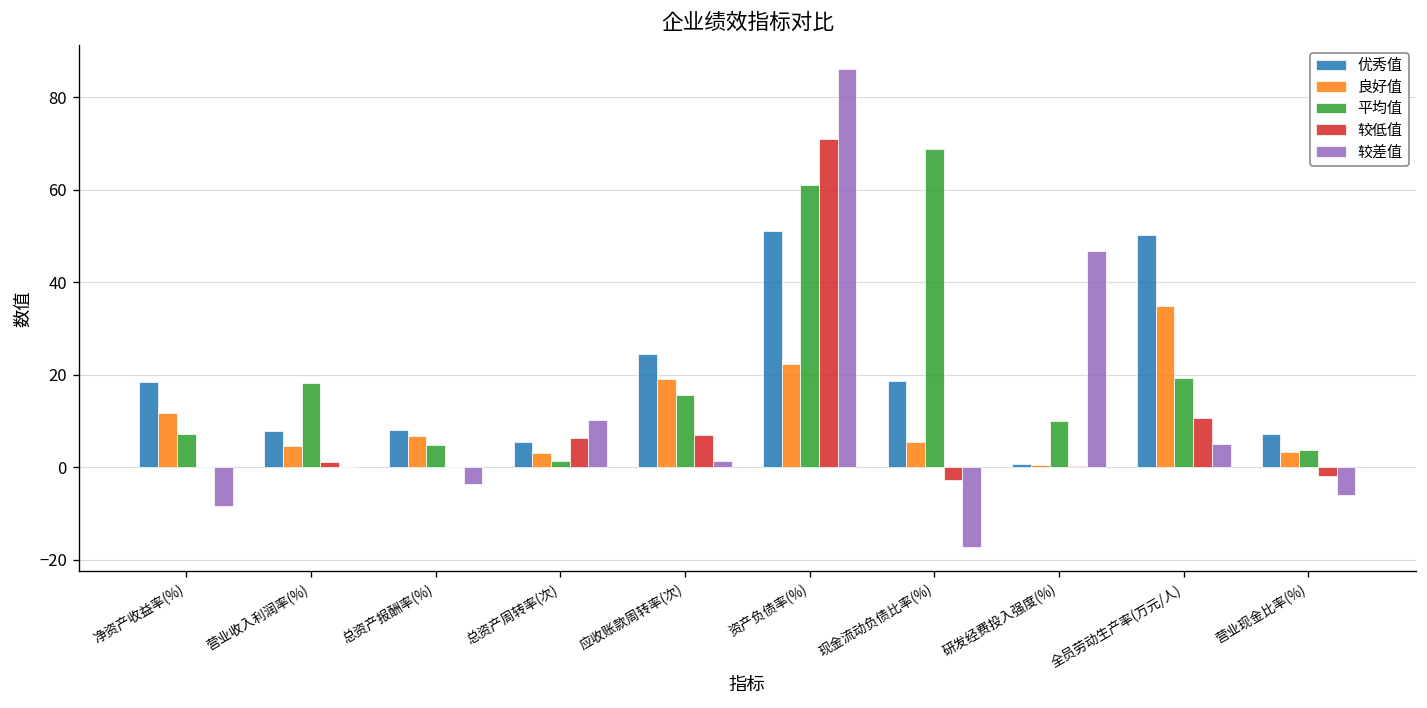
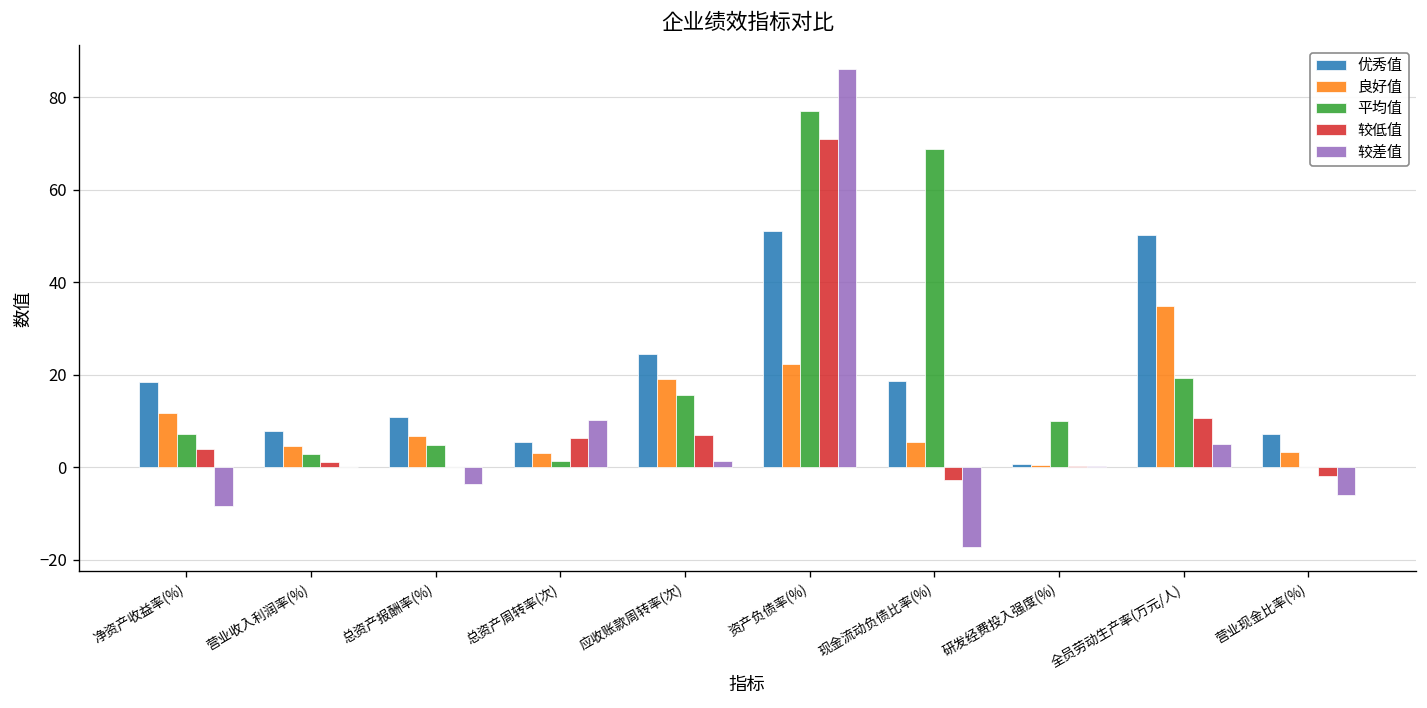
较低值, 净资产收益率(%): 0 -> 4
平均值, 营业收入利润率(%): 18 -> 3
优秀值, 总资产报酬率(%): 8 -> 11
平均值, 资产负债率(%): 61 -> 77
较差值, 研发经费投入强度(%): 47 -> 0
平均值, 营业现金比率(%): 4 -> 0
